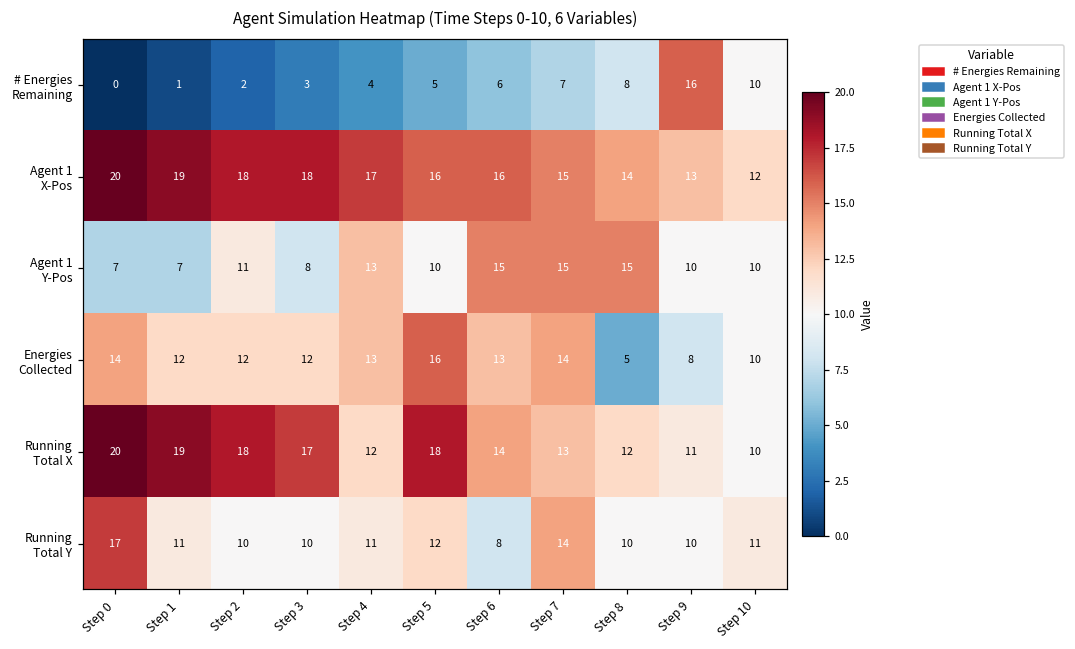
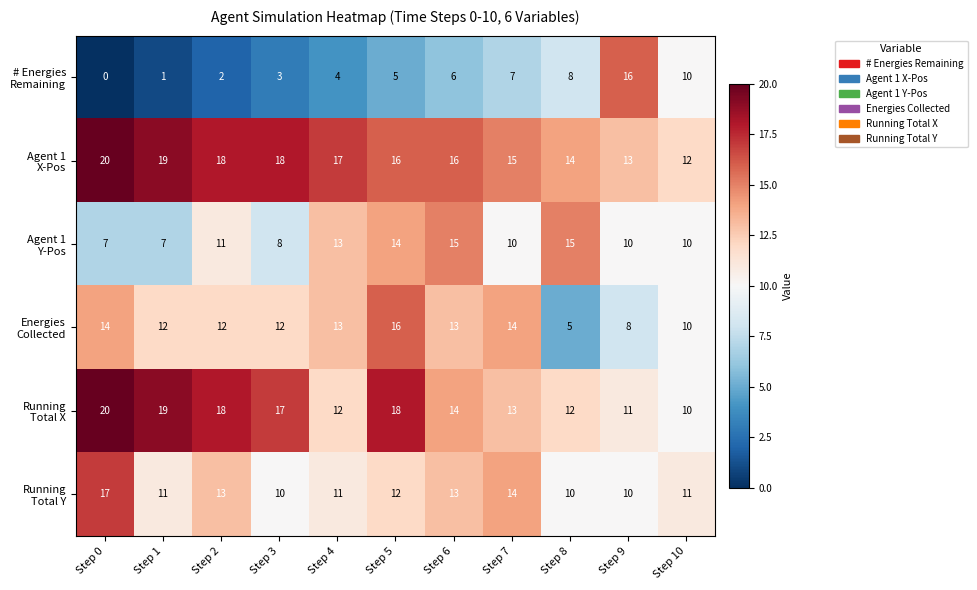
Agent 1 Y-Pos, Step 5: 10 -> 14
Agent 1 Y-Pos, Step 7: 15 -> 10
Running Total Y, Step 2: 10 -> 13
Running Total Y, Step 6: 8 -> 13
